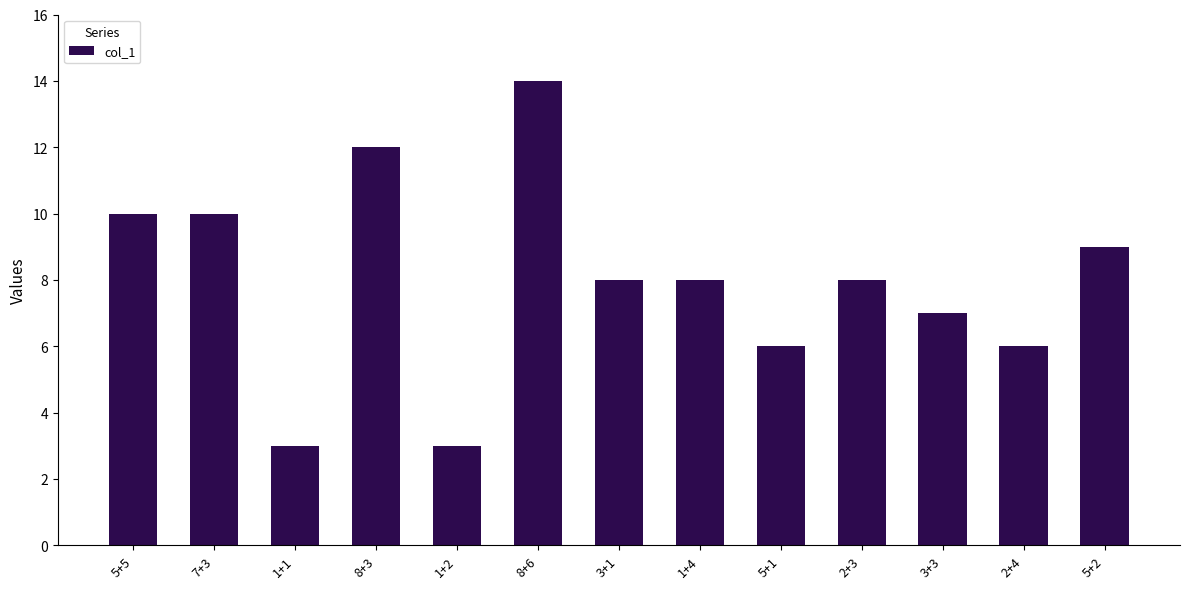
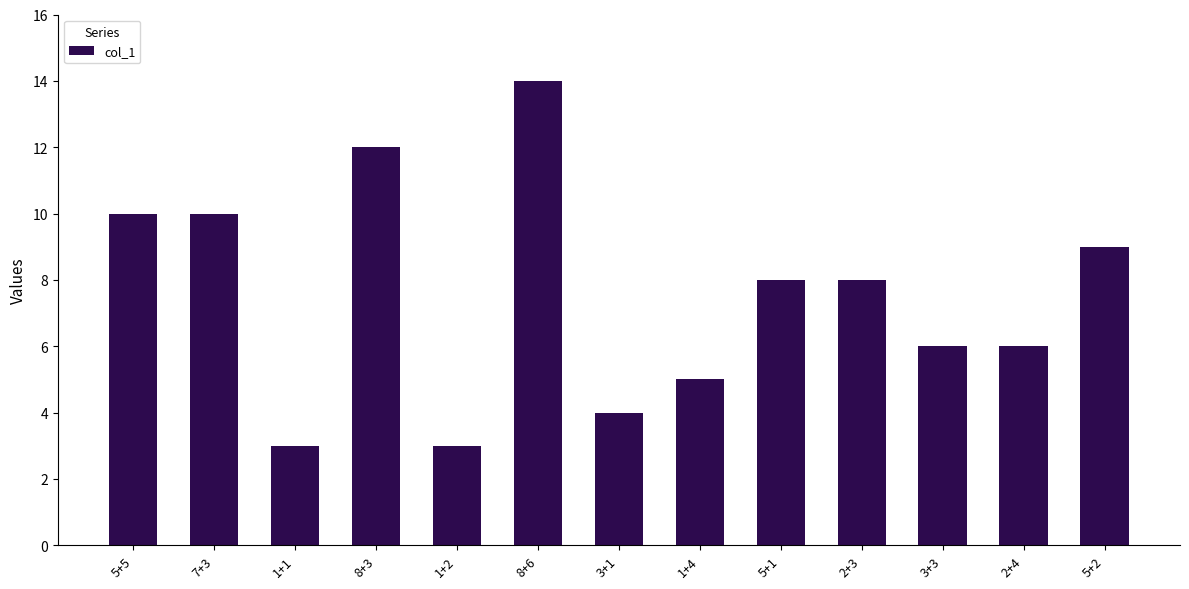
3+1: 8 -> 4
1+4: 8 -> 5
5+1: 6 -> 8
3+3: 7 -> 6
